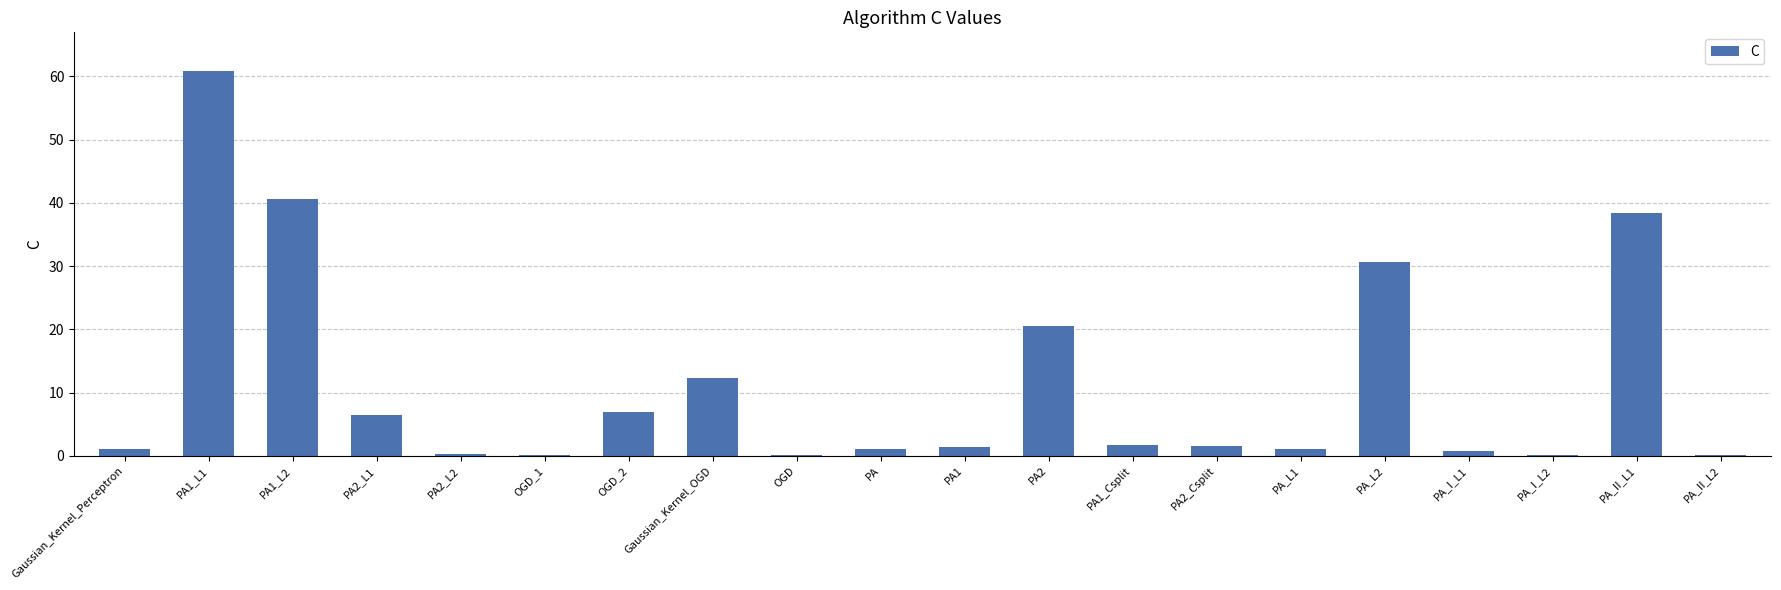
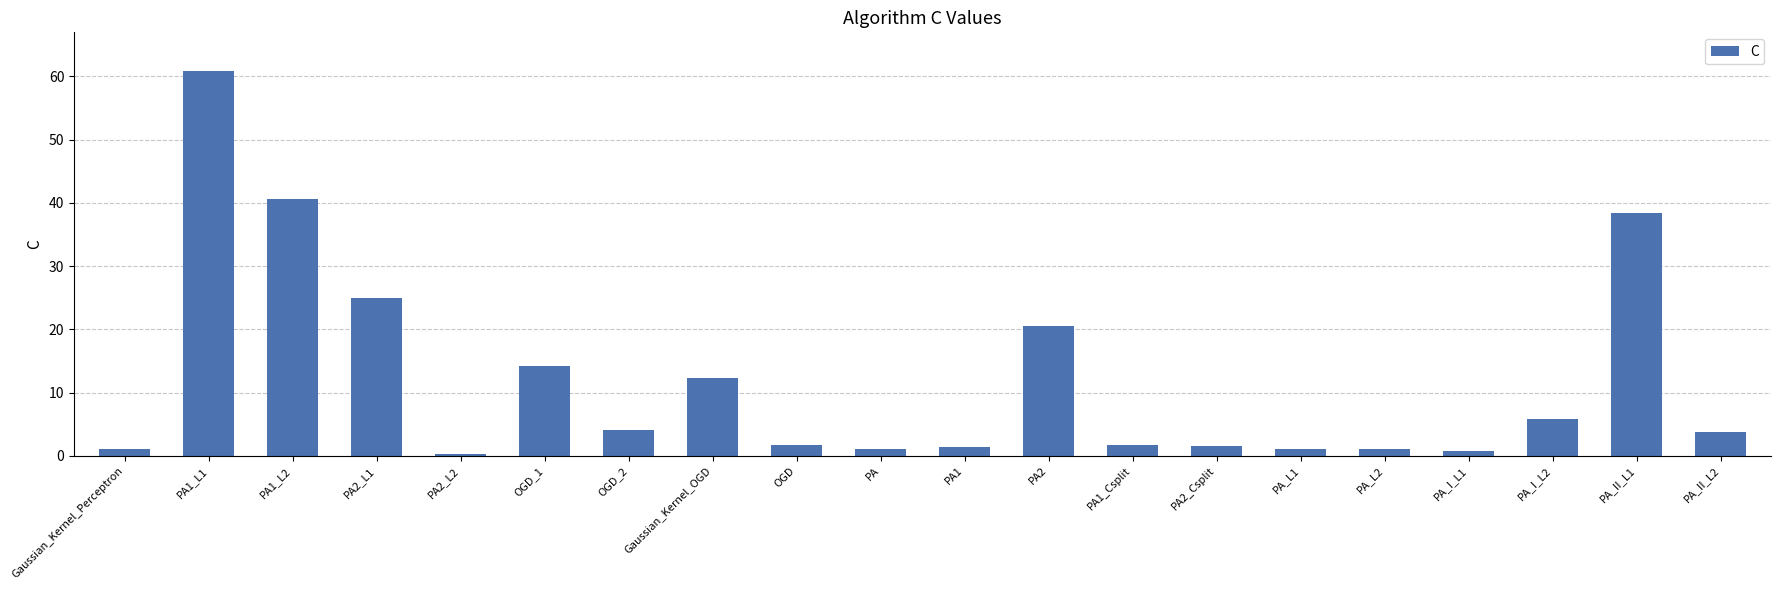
PA2_L1: 6 -> 25
OGD_1: 0 -> 14
OGD_2: 7 -> 4
OGD: 0 -> 2
PA_L2: 31 -> 1
PA_I_L2: 0 -> 6
PA_II_L2: 0 -> 4
